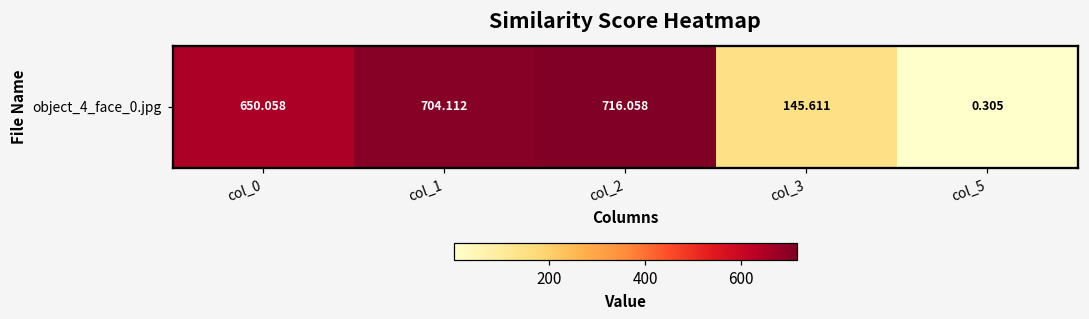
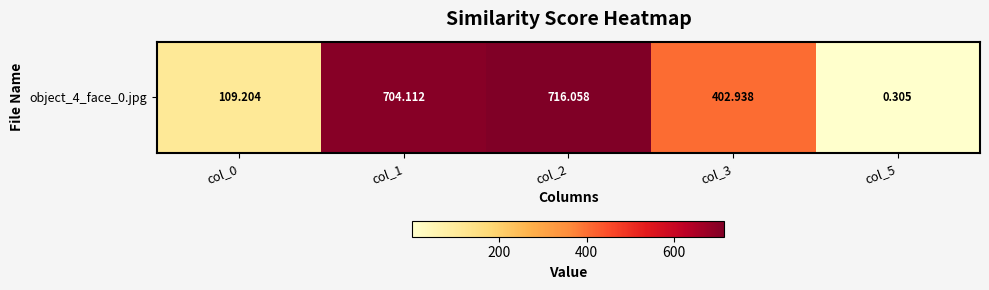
object_4_face_0.jpg, col_0: 650.058 -> 109.204
object_4_face_0.jpg, col_3: 145.611 -> 402.938
